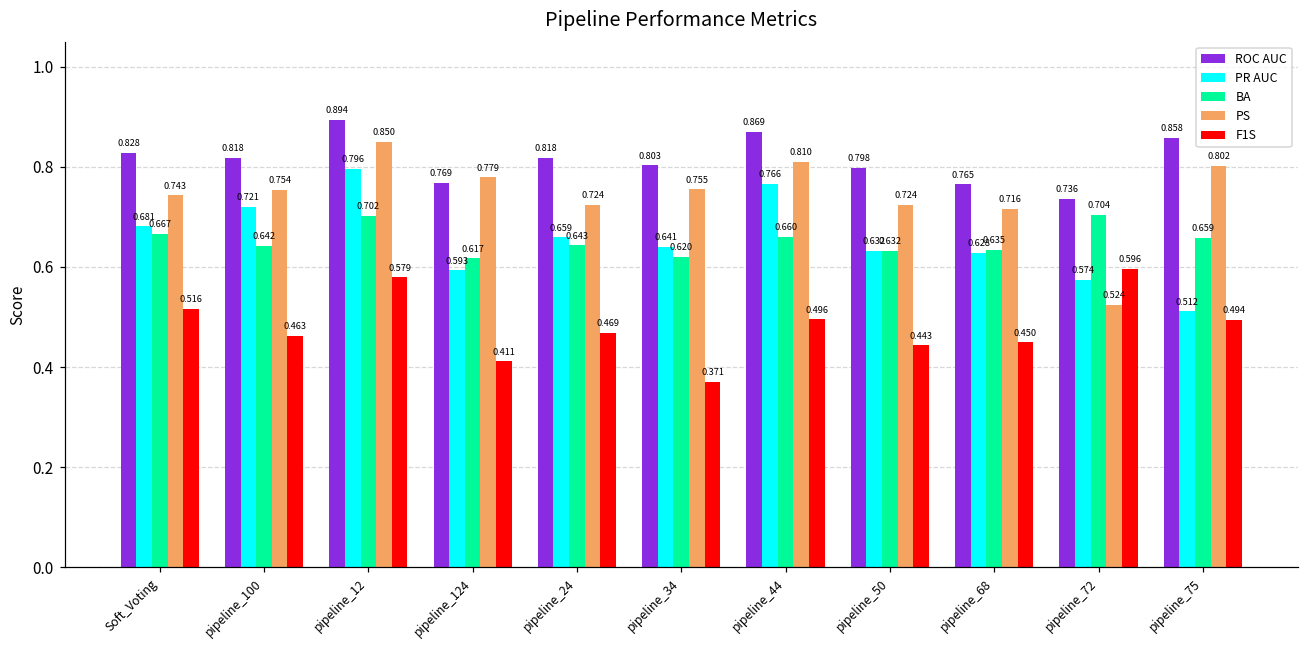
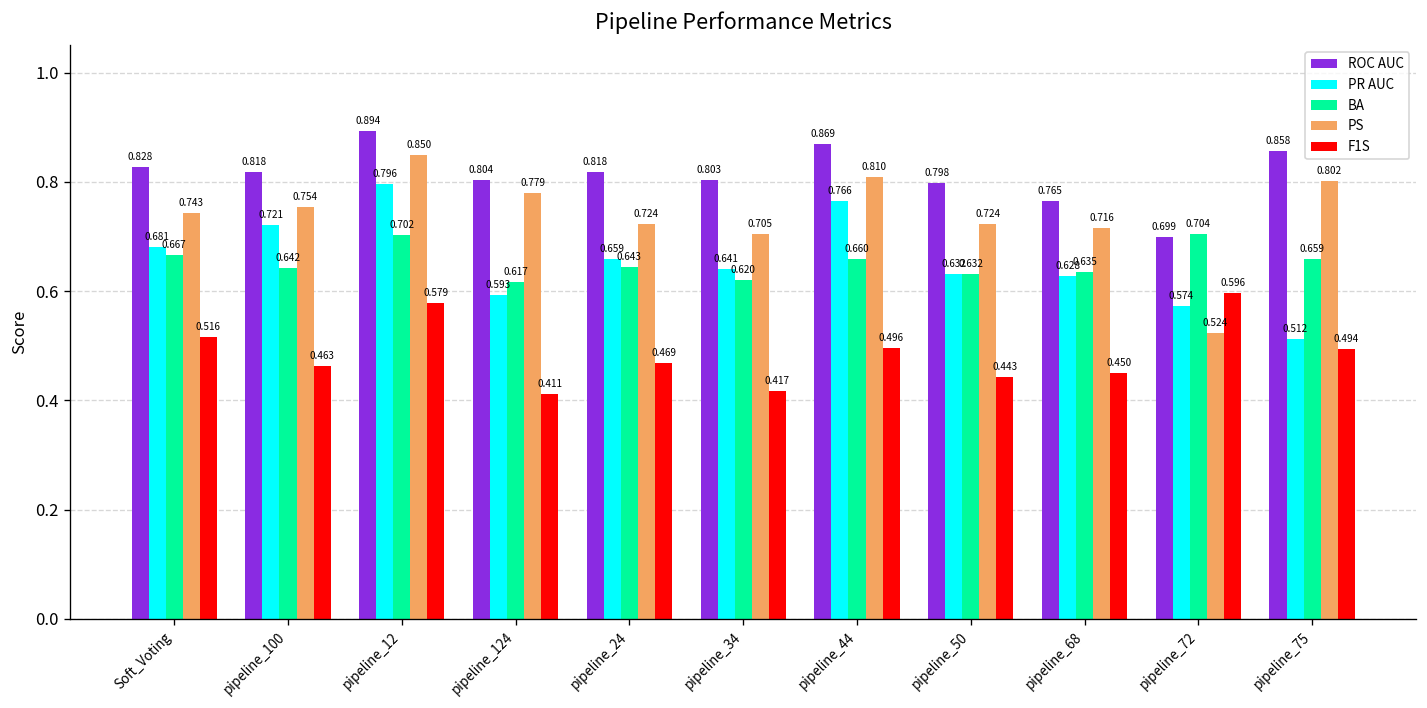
ROC AUC, pipeline_124: 0.769 -> 0.804
PS, pipeline_34: 0.755 -> 0.705
F1S, pipeline_34: 0.371 -> 0.417
ROC AUC, pipeline_72: 0.736 -> 0.699
